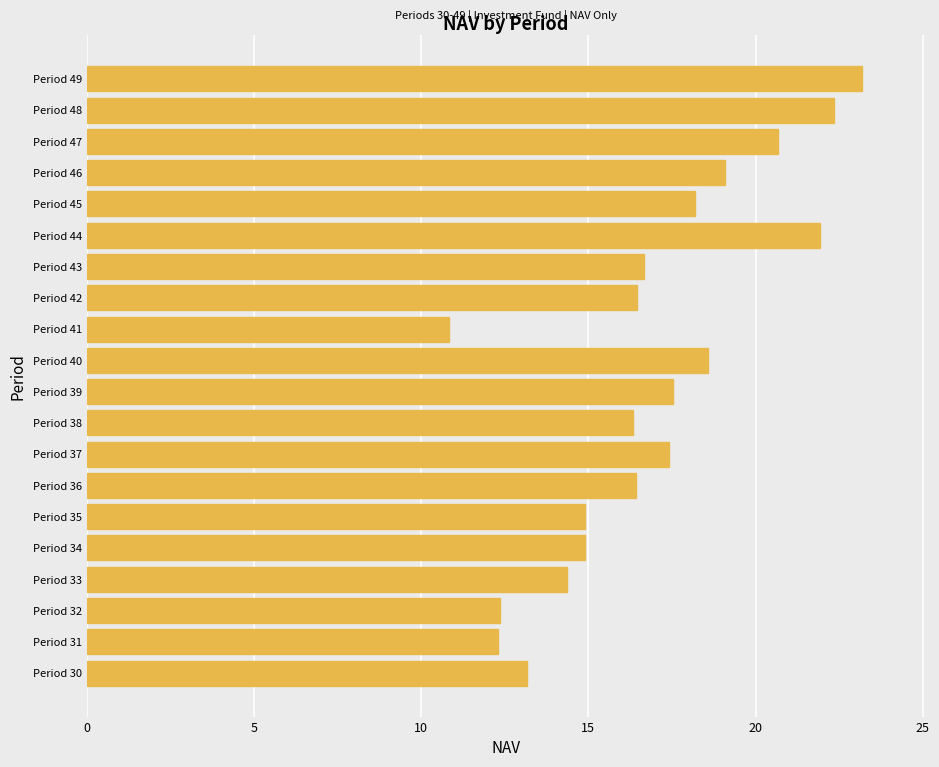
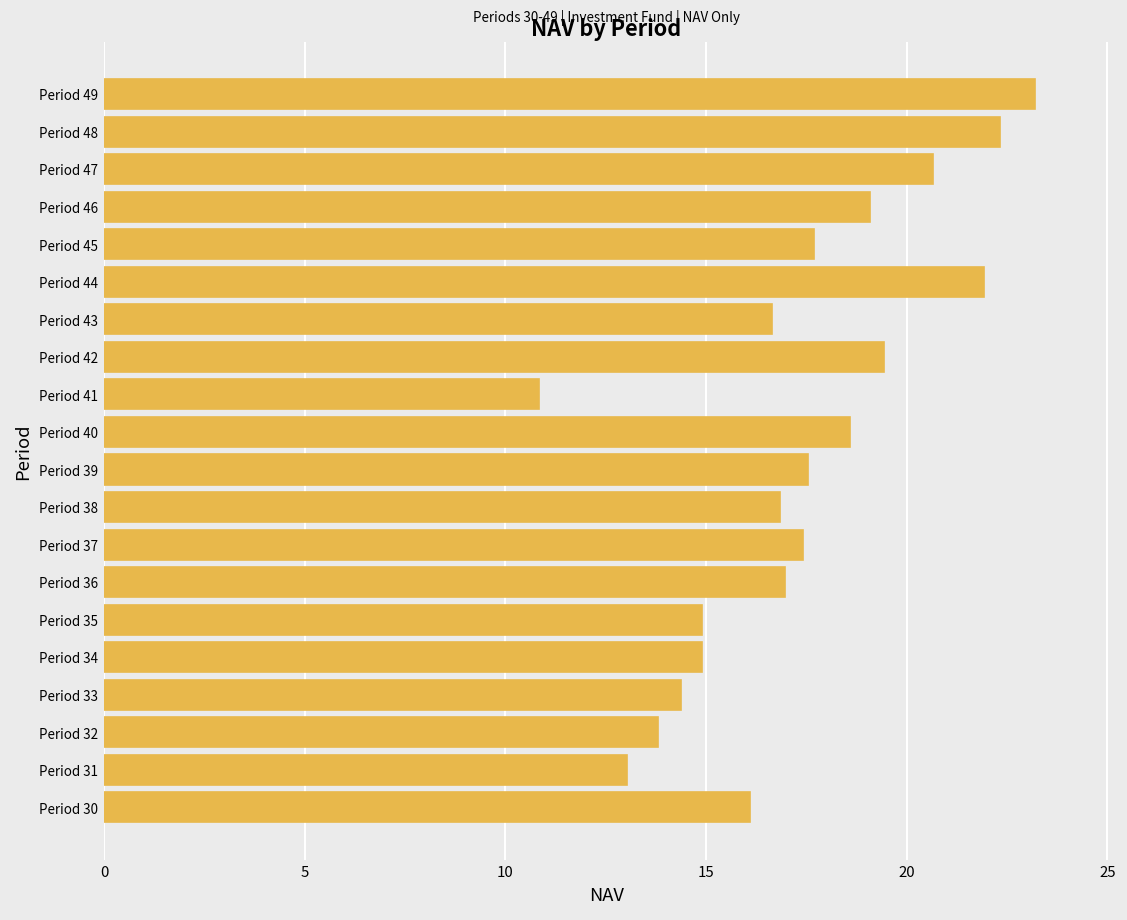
Period 45: 18.2 -> 17.7
Period 42: 16.5 -> 19.4
Period 38: 16.3 -> 16.8
Period 36: 16.4 -> 17.0
Period 32: 12.4 -> 13.8
Period 31: 12.3 -> 13.0
Period 30: 13.2 -> 16.1
